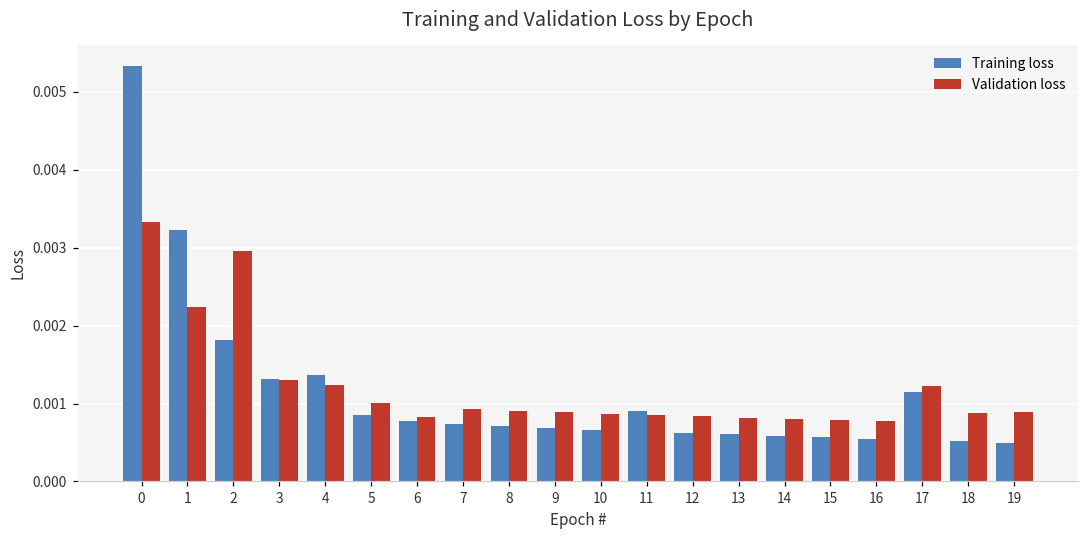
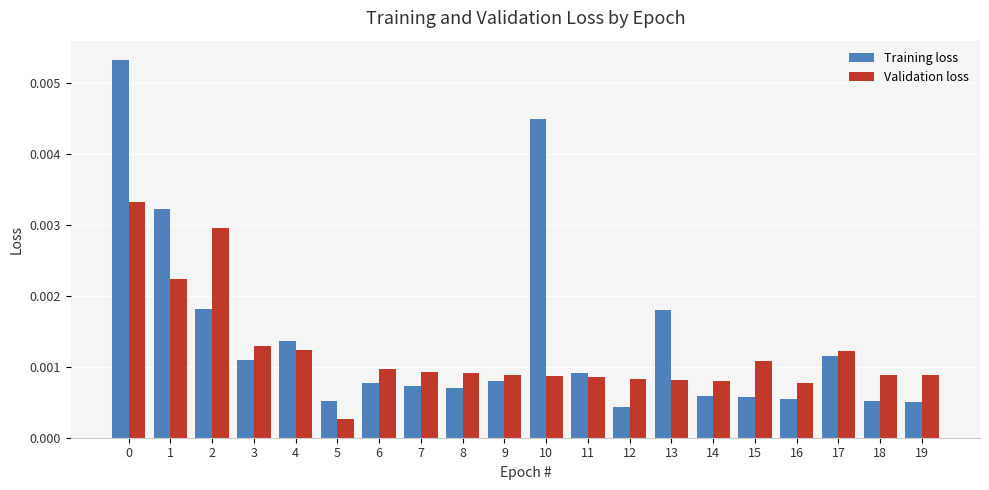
Training loss, 3: 0.0013 -> 0.0011
Training loss, 5: 0.0009 -> 0.0005
Validation loss, 5: 0.0010 -> 0.0003
Validation loss, 6: 0.0008 -> 0.0010
Training loss, 9: 0.0007 -> 0.0008
Training loss, 10: 0.0007 -> 0.0045
Training loss, 12: 0.0006 -> 0.0004
Training loss, 13: 0.0006 -> 0.0018
Validation loss, 15: 0.0008 -> 0.0011
